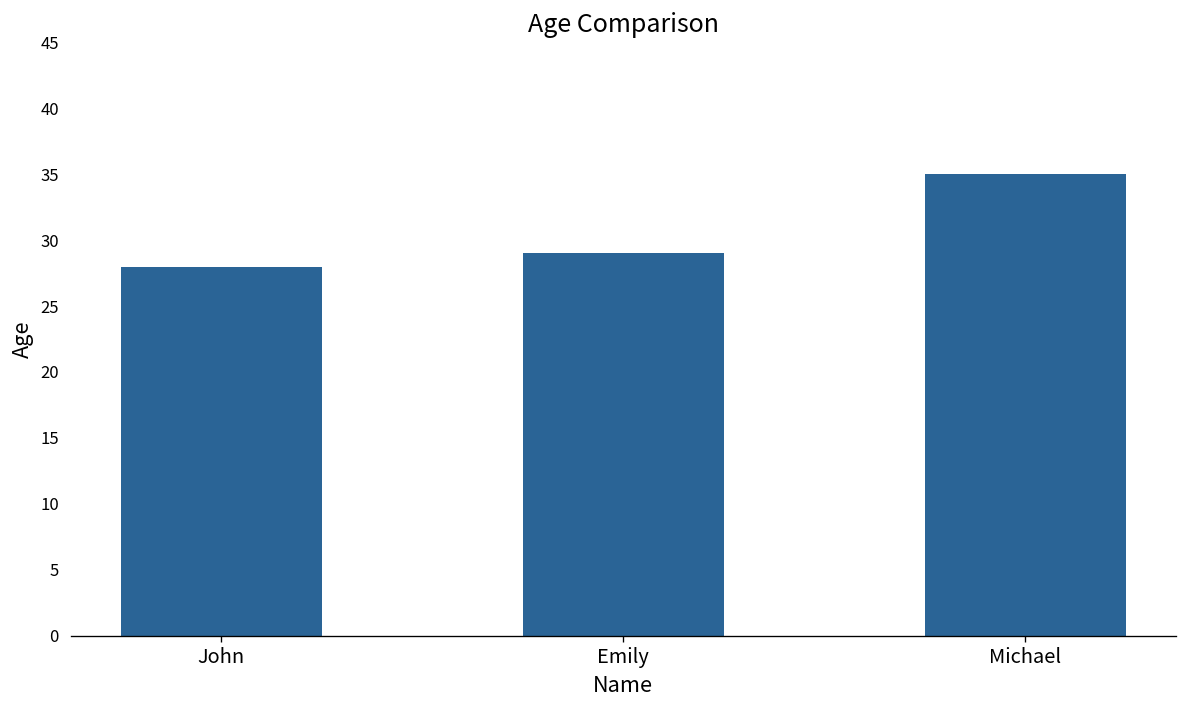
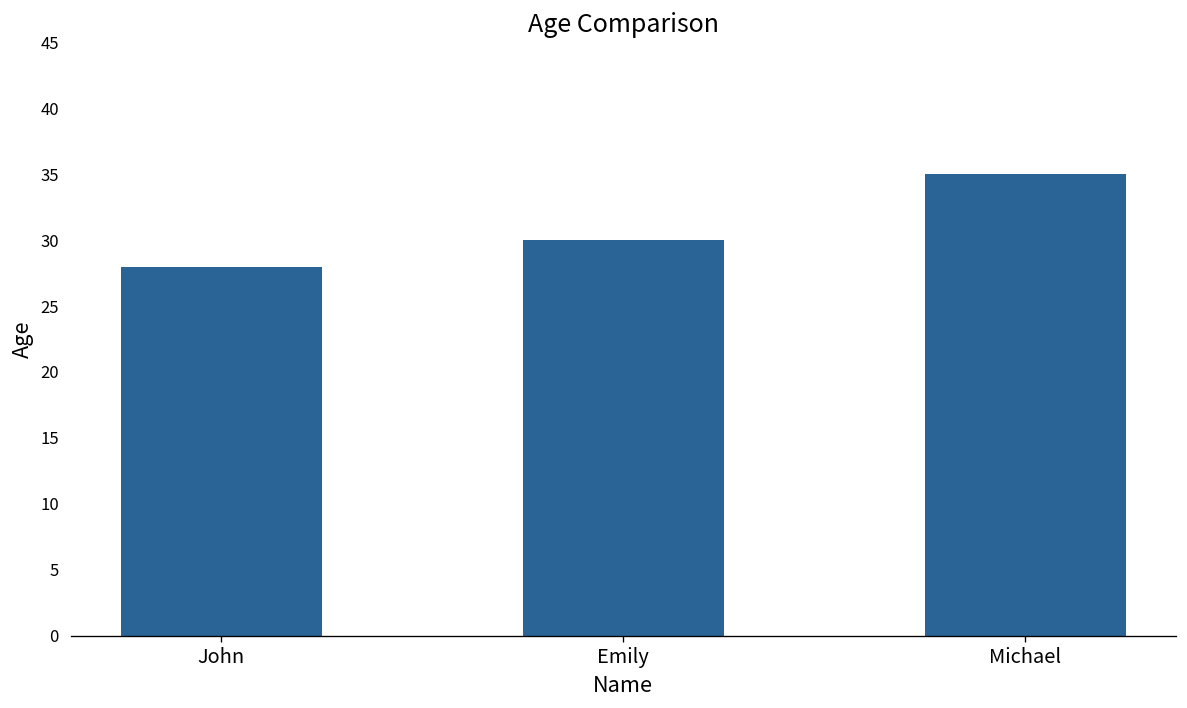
Emily: 29 -> 30
